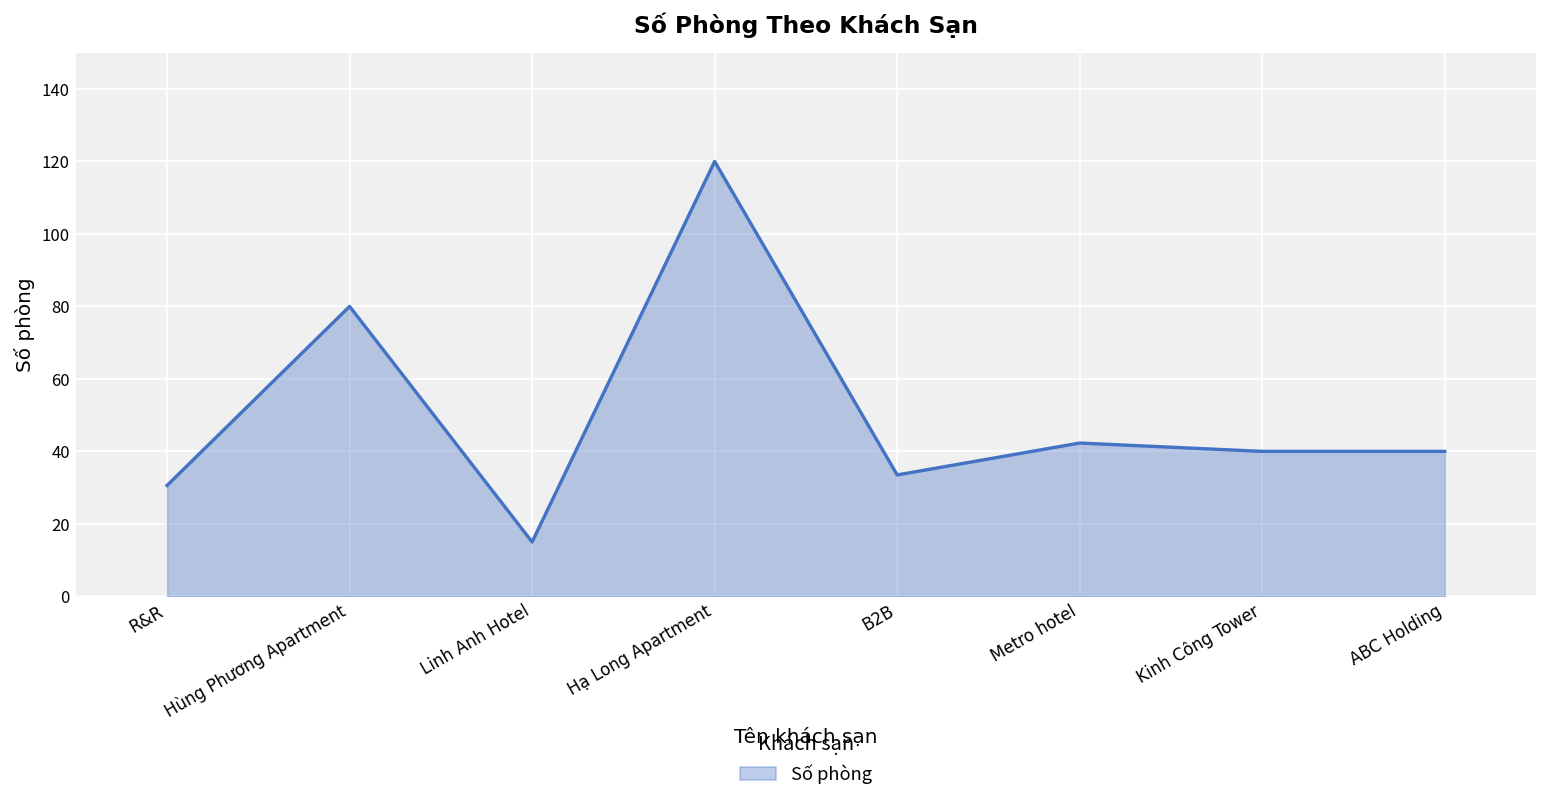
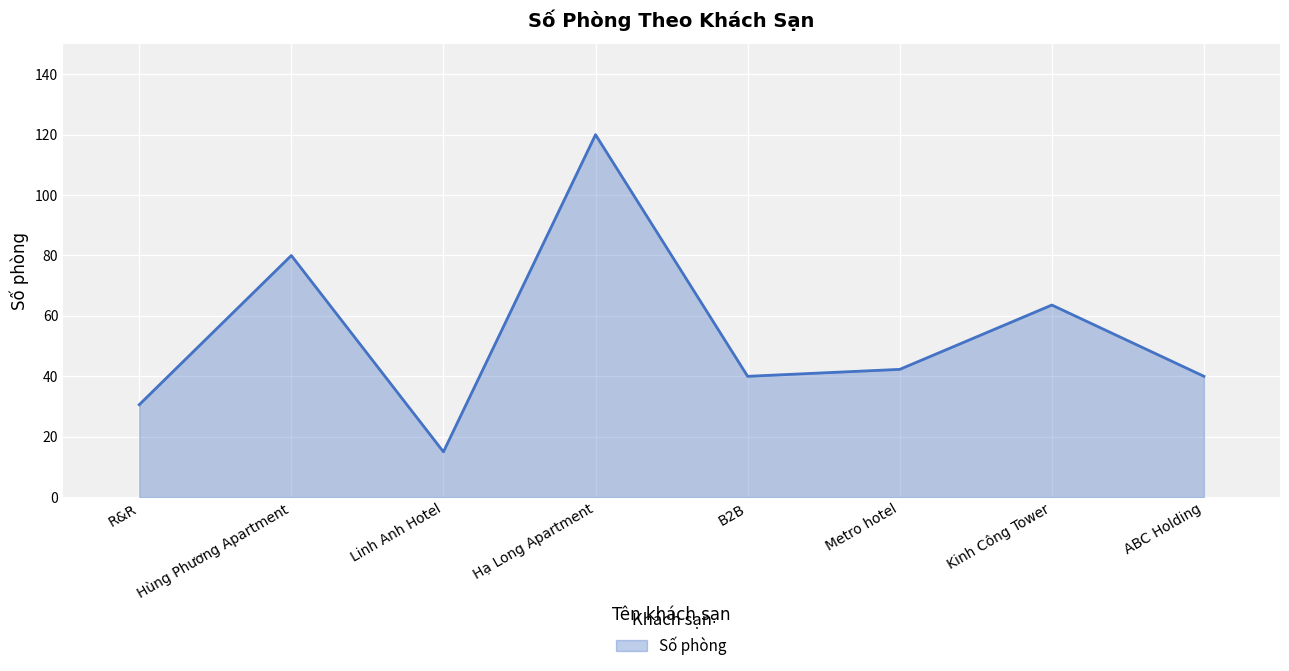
B2B: 34 -> 40
Kinh Công Tower: 40 -> 64
